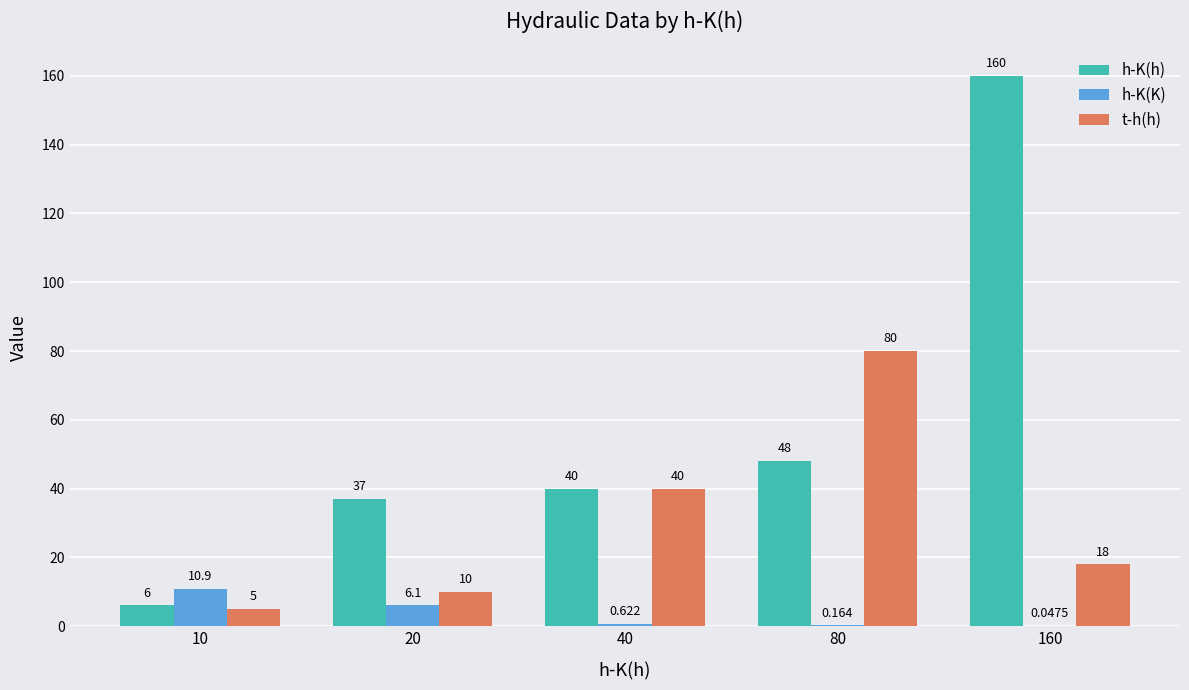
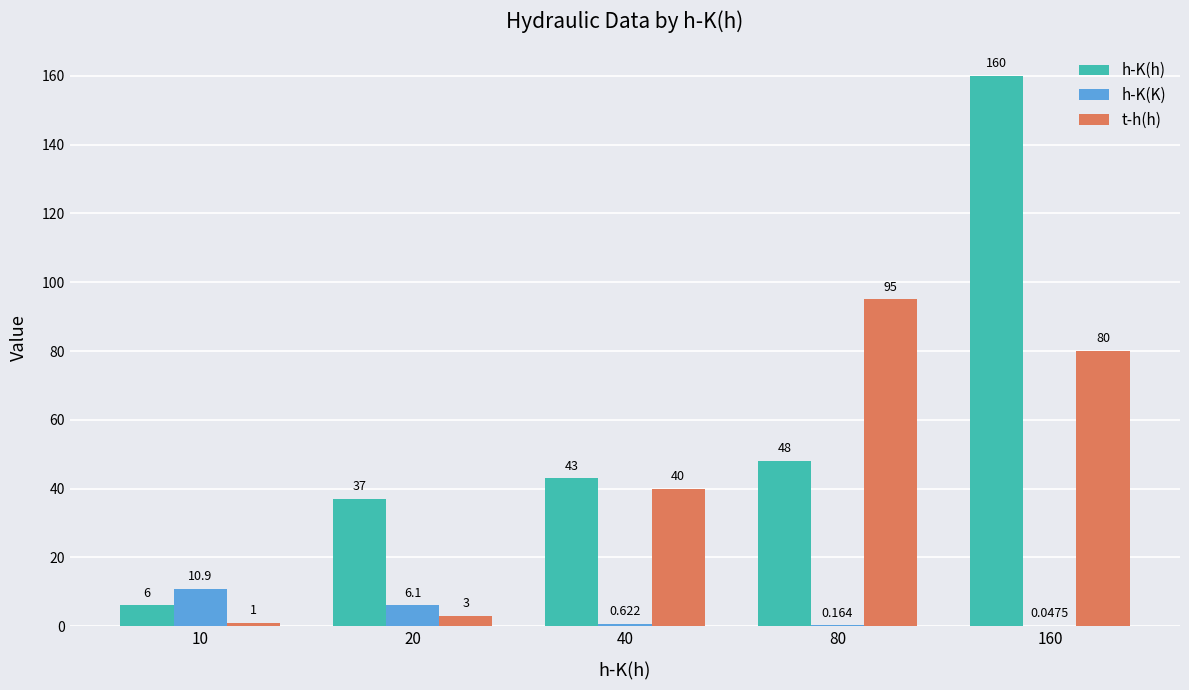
t-h(h), 10: 5 -> 1
t-h(h), 20: 10 -> 3
h-K(h), 40: 40 -> 43
t-h(h), 80: 80 -> 95
t-h(h), 160: 18 -> 80
